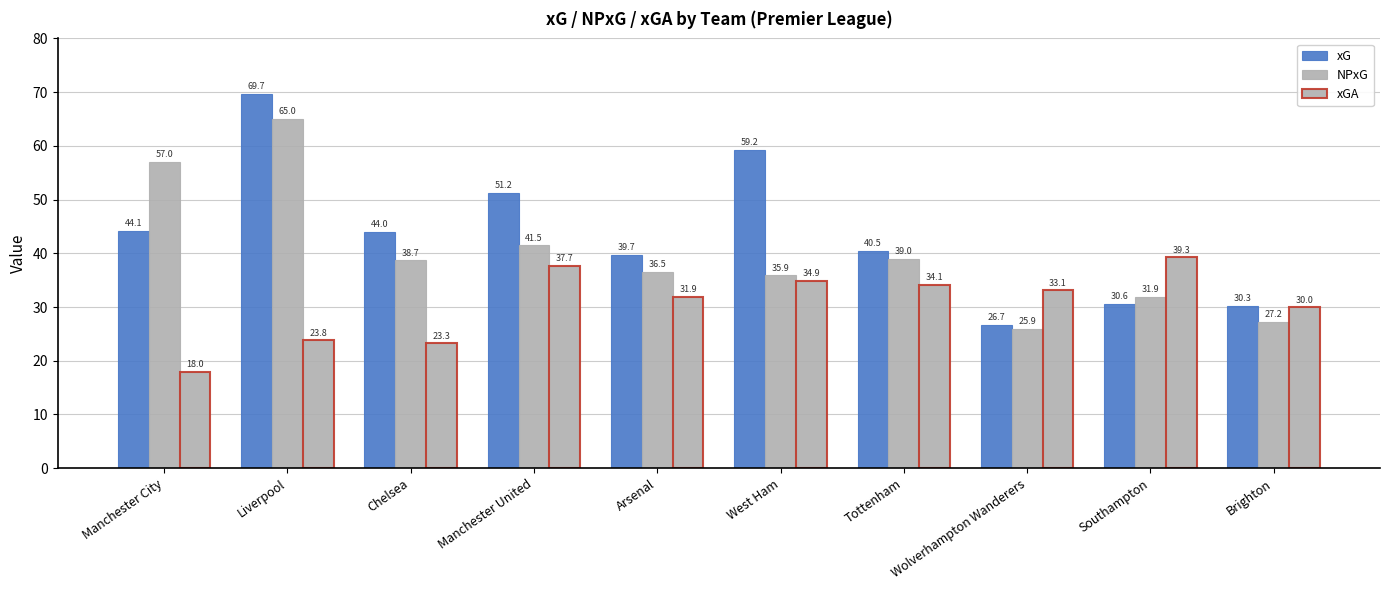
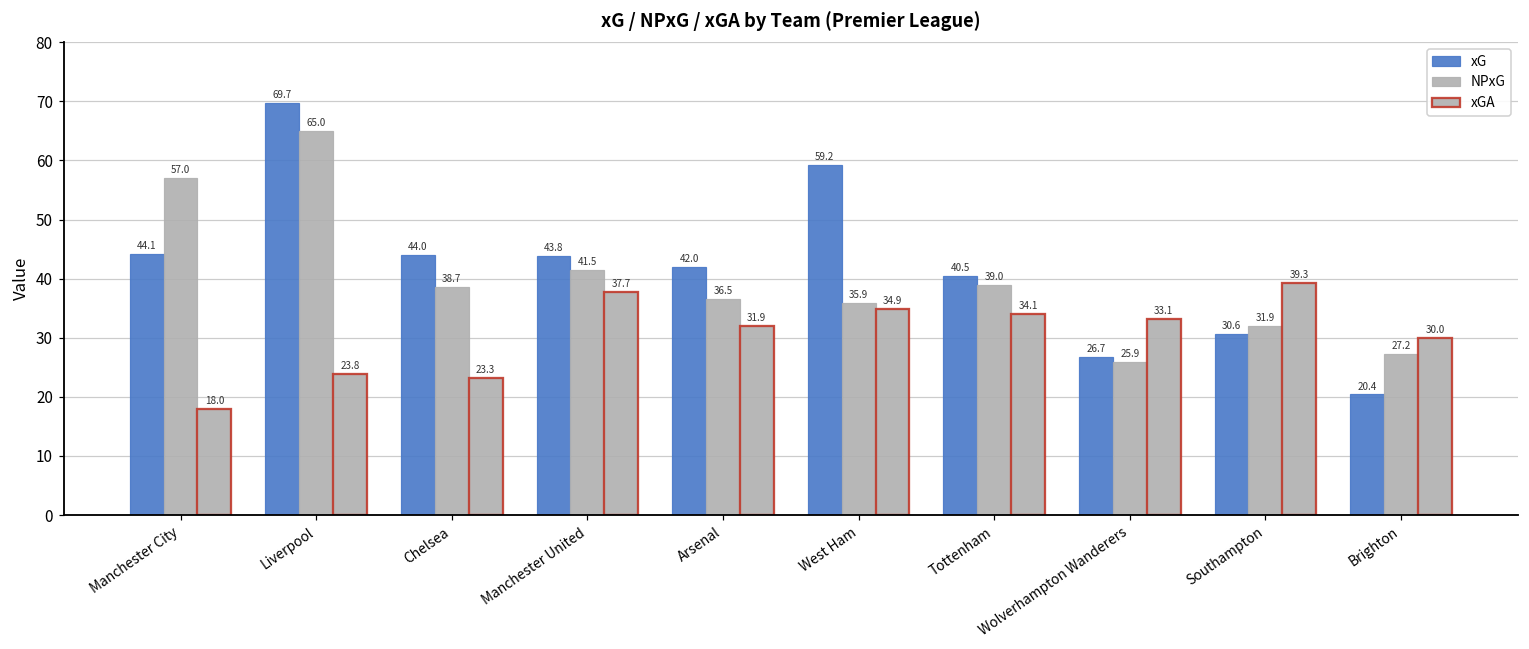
xG, Manchester United: 51.2 -> 43.8
xG, Arsenal: 39.7 -> 42.0
xG, Brighton: 30.3 -> 20.4
